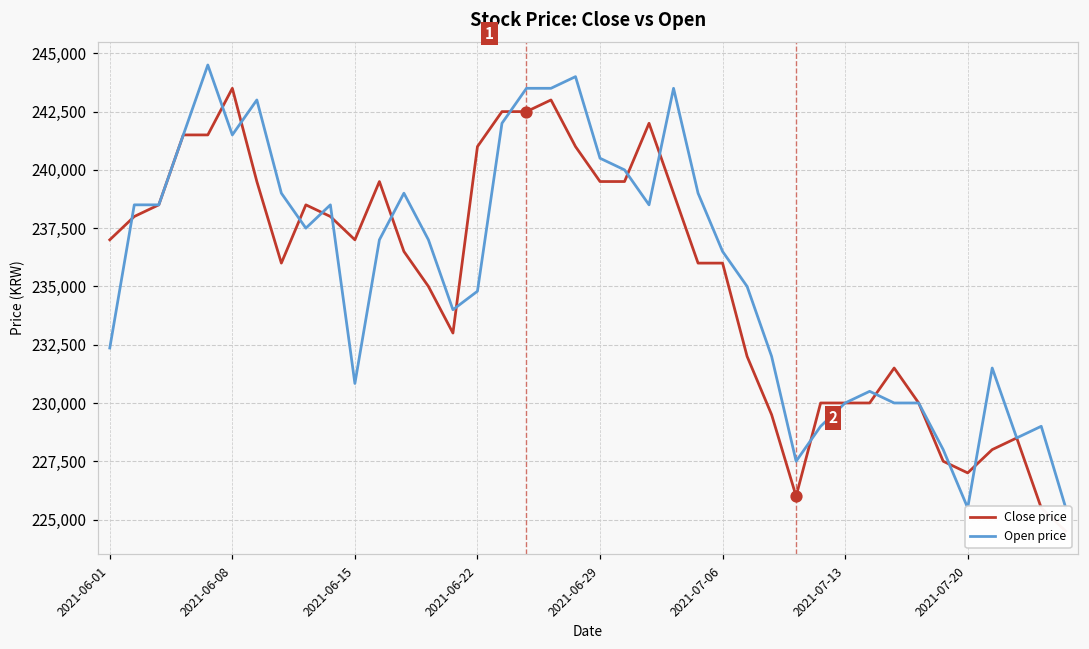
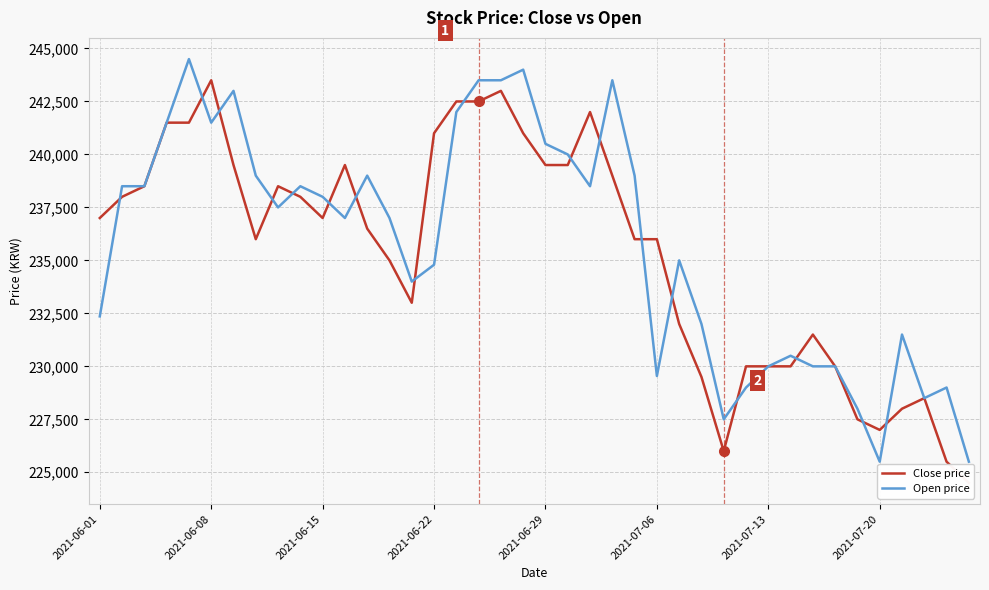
Open price, 2021-06-15: 230,800 -> 238,000
Open price, 2021-07-06: 236,500 -> 229,500
